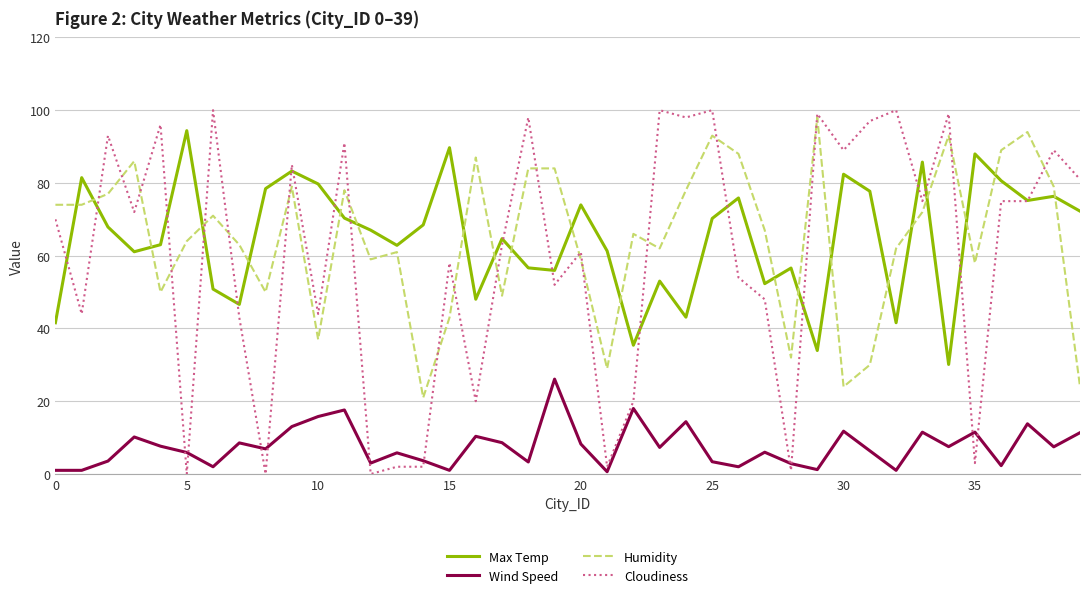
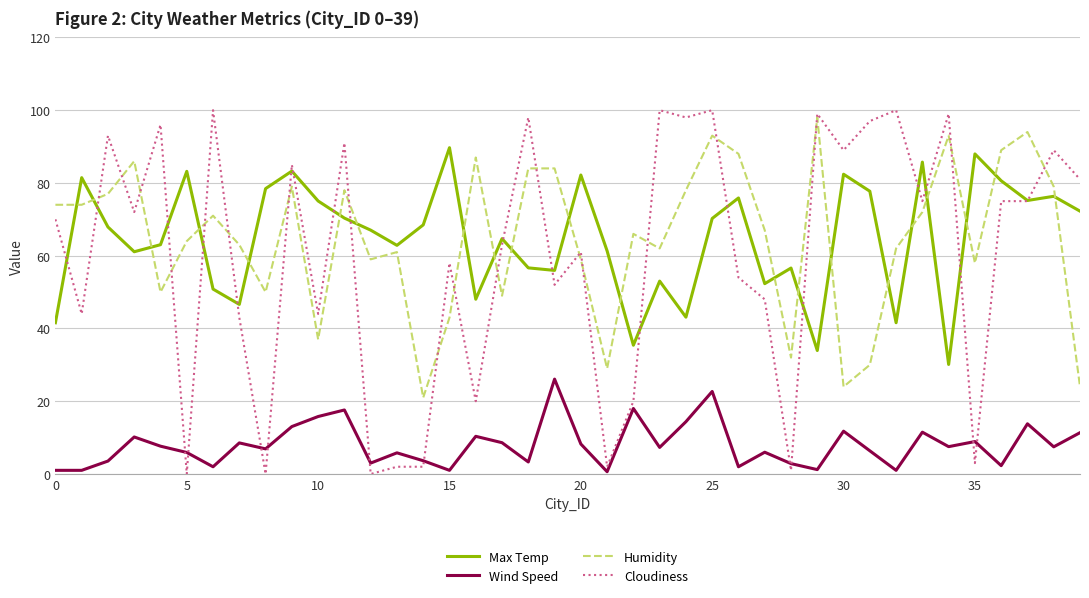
Max Temp, 5: 94 -> 83
Max Temp, 10: 80 -> 75
Max Temp, 20: 74 -> 82
Wind Speed, 25: 3 -> 23
Wind Speed, 35: 12 -> 9
